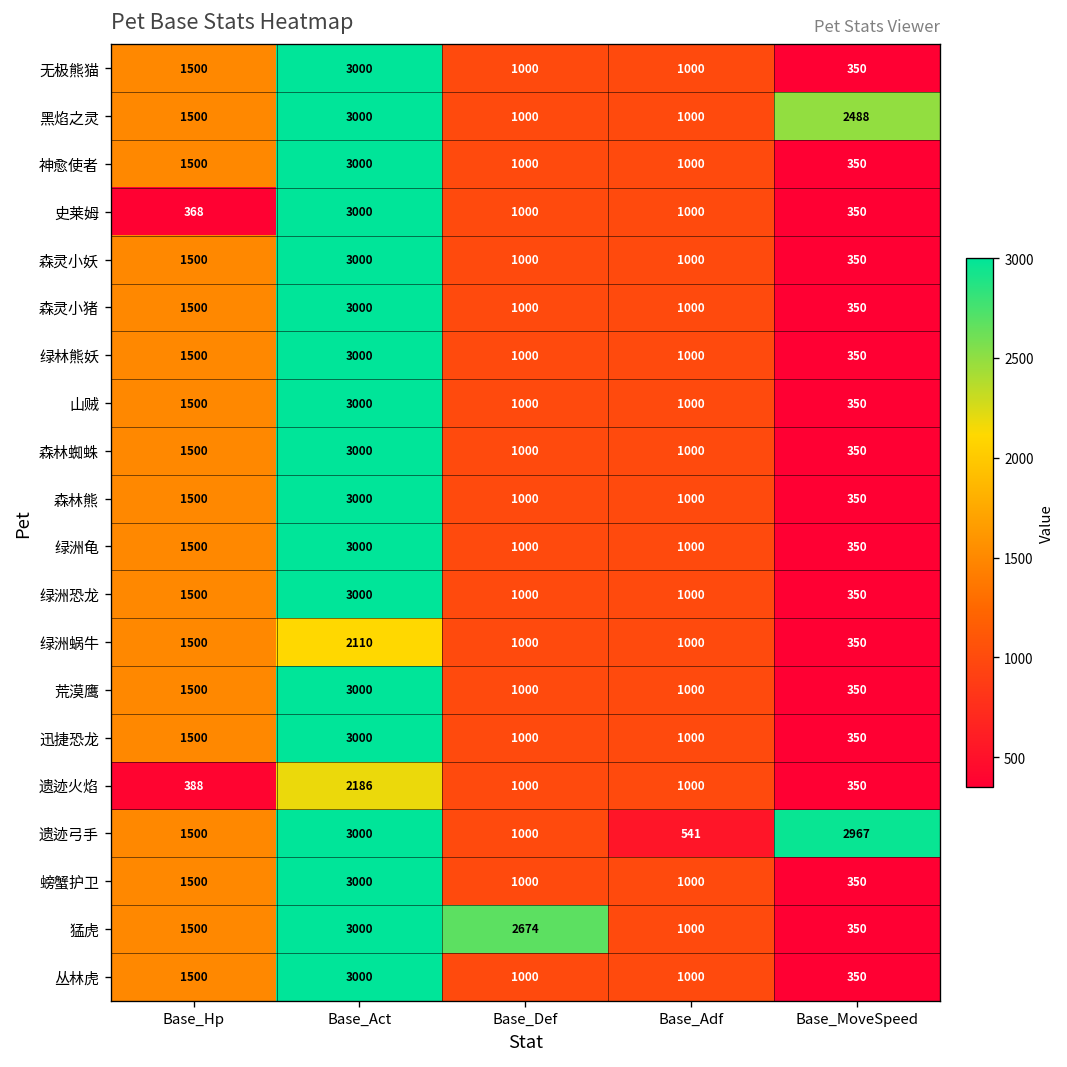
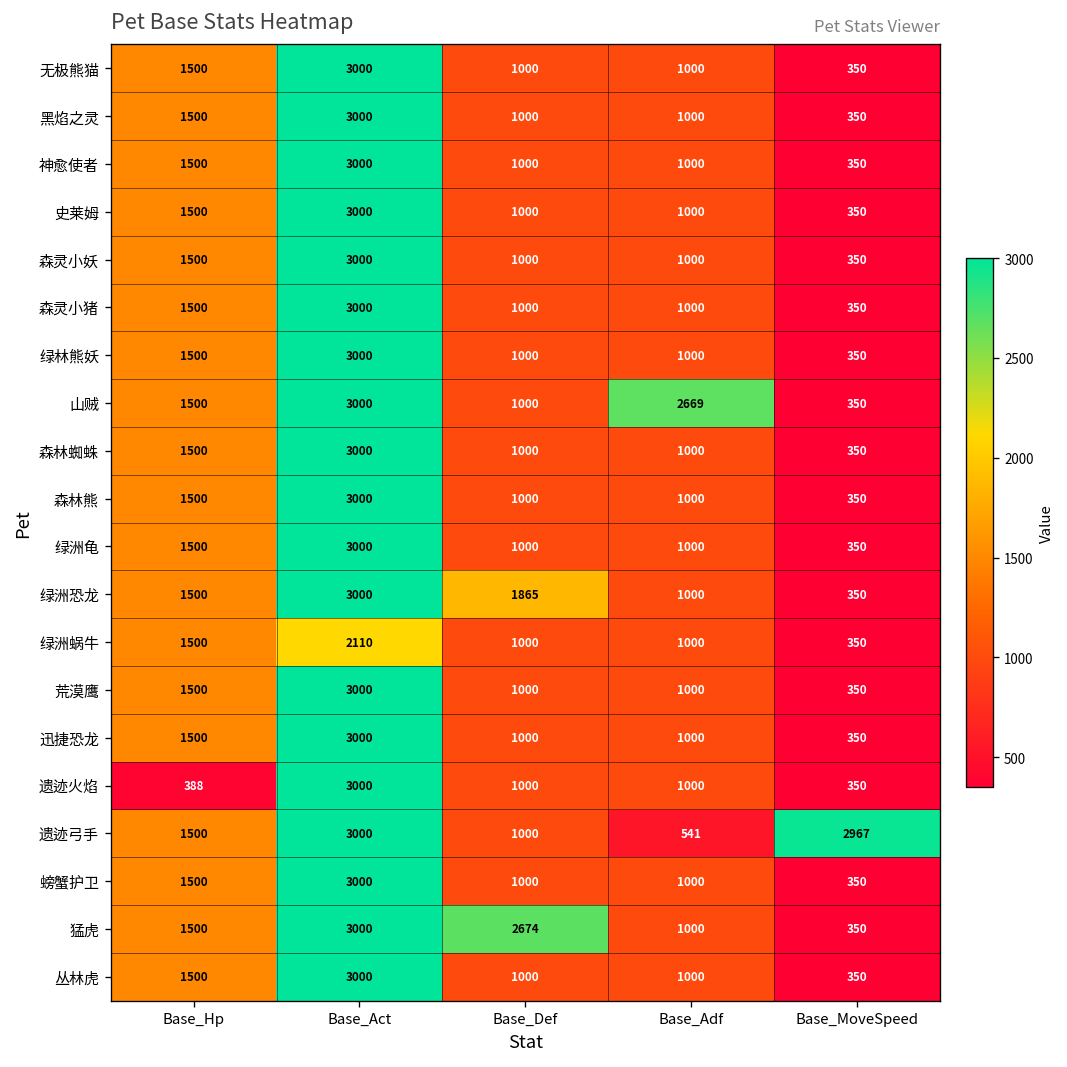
黑焰之灵, Base_MoveSpeed: 2488 -> 350
史莱姆, Base_Hp: 368 -> 1500
山贼, Base_Adf: 1000 -> 2669
绿洲恐龙, Base_Def: 1000 -> 1865
遗迹火焰, Base_Act: 2186 -> 3000
